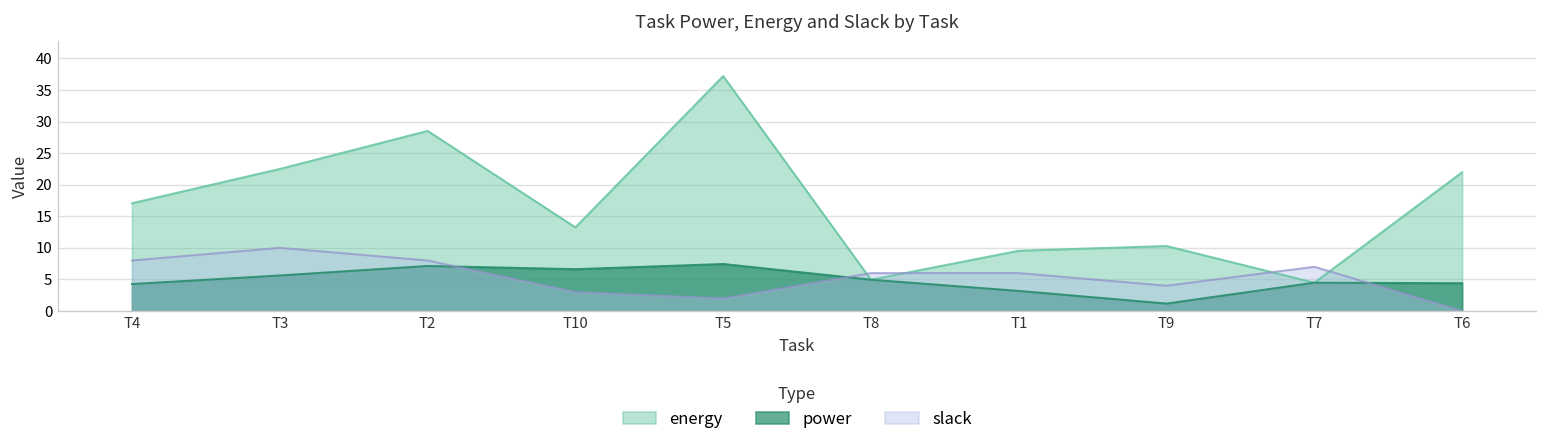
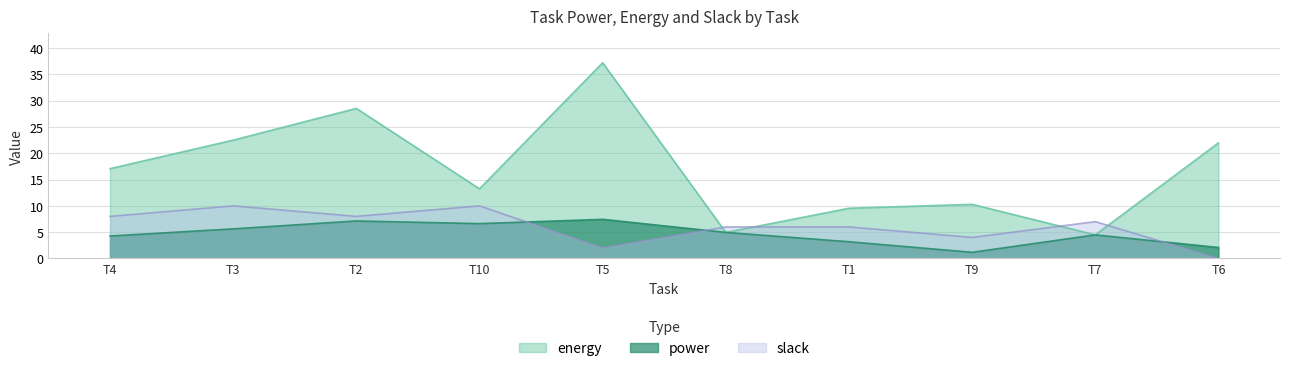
slack, T10: 3 -> 10
power, T6: 4 -> 2
